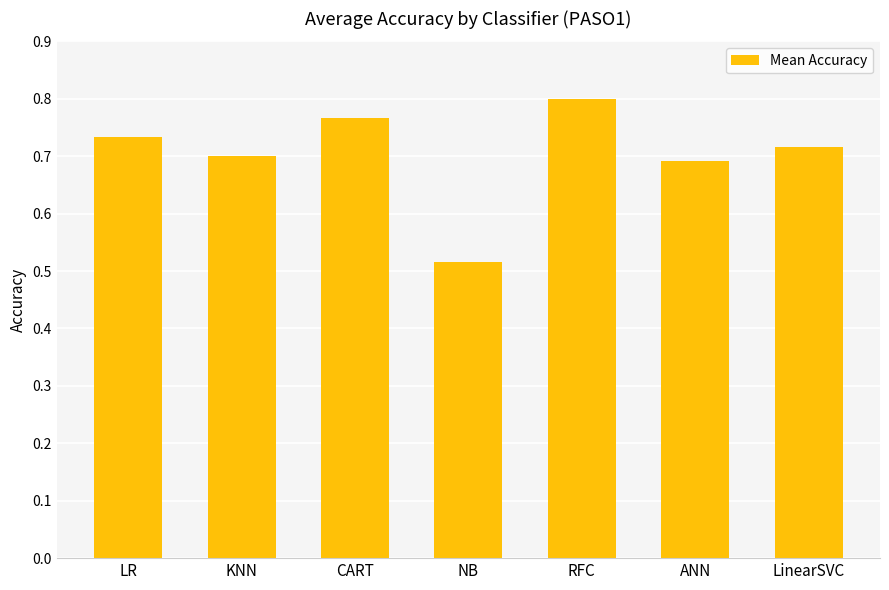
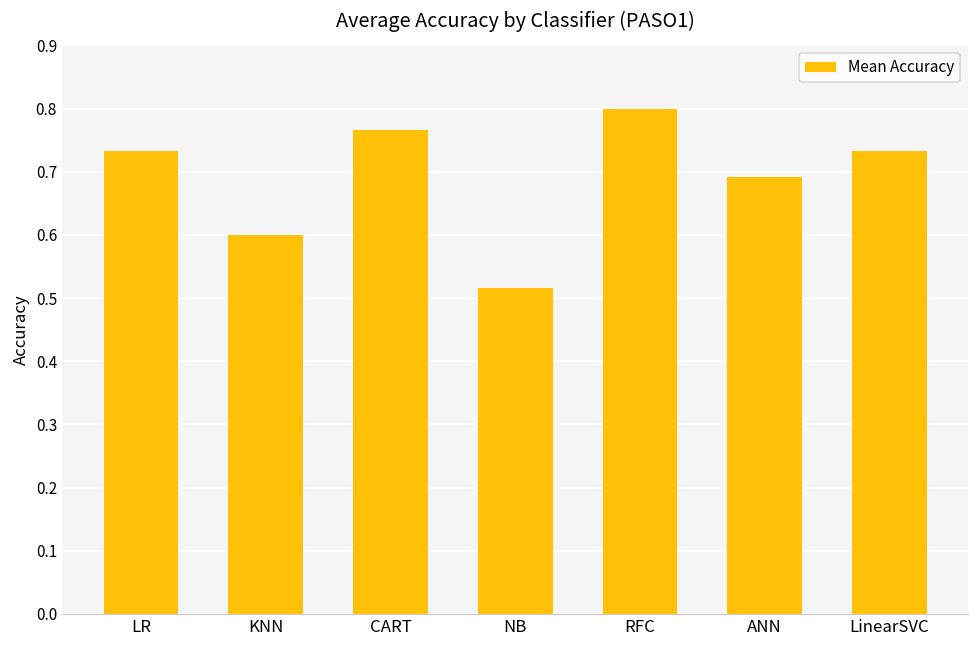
KNN: 0.7 -> 0.6
LinearSVC: 0.72 -> 0.73
